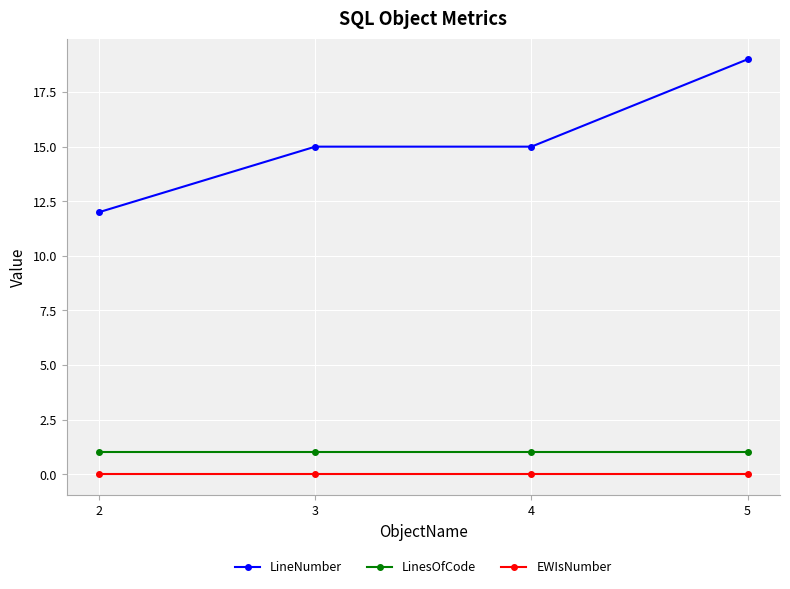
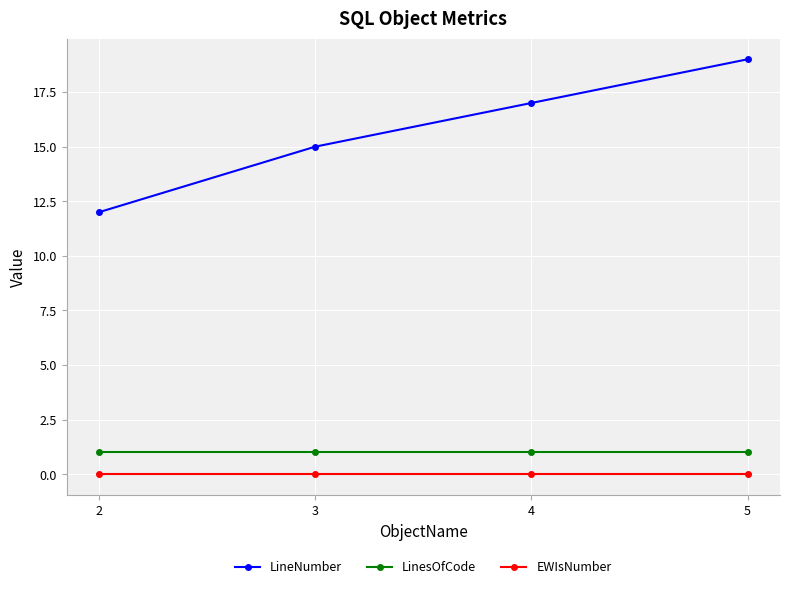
LineNumber, 4: 15 -> 17
